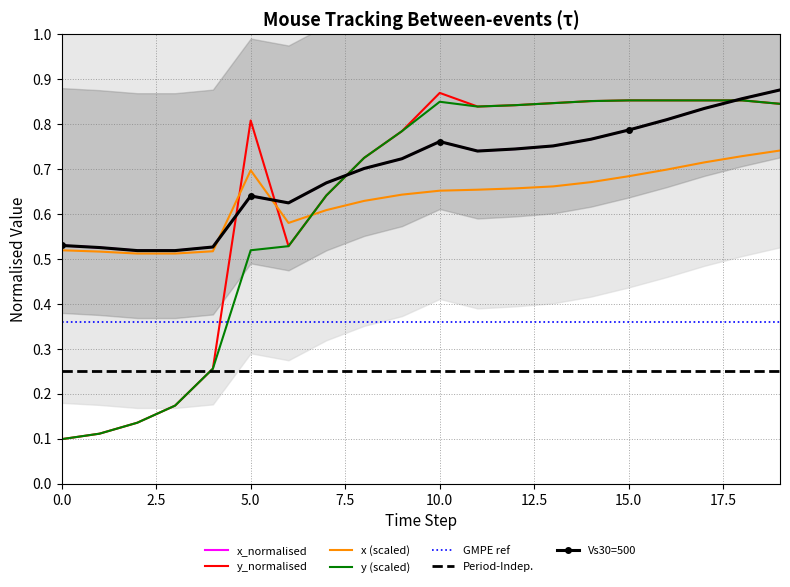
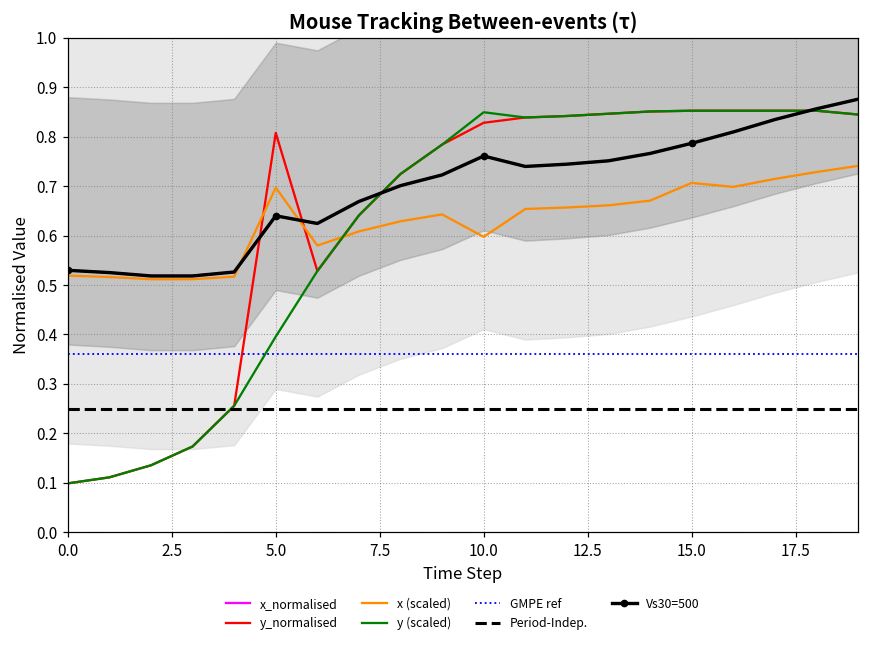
y (scaled), 5.0: 0.52 -> 0.40
y_normalised, 10.0: 0.87 -> 0.83
x (scaled), 10.0: 0.65 -> 0.60
x (scaled), 15.0: 0.68 -> 0.71
